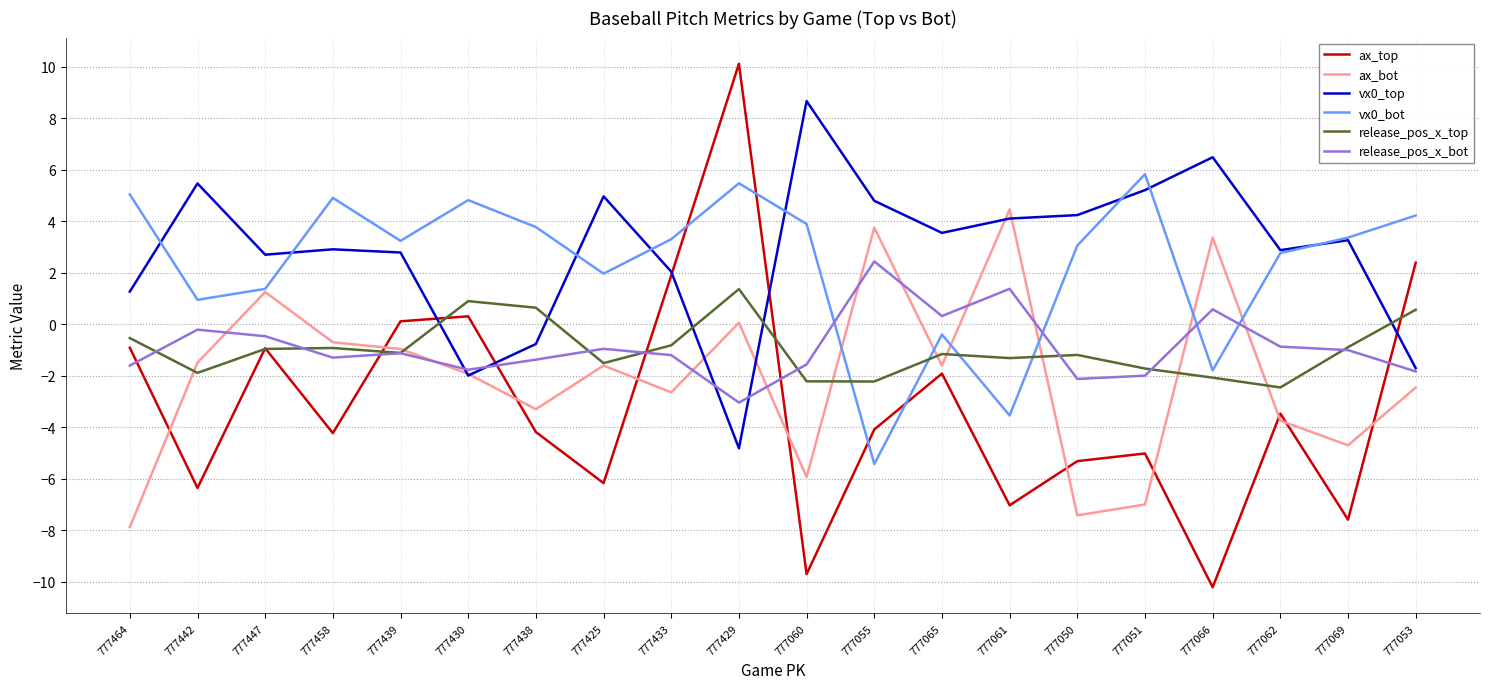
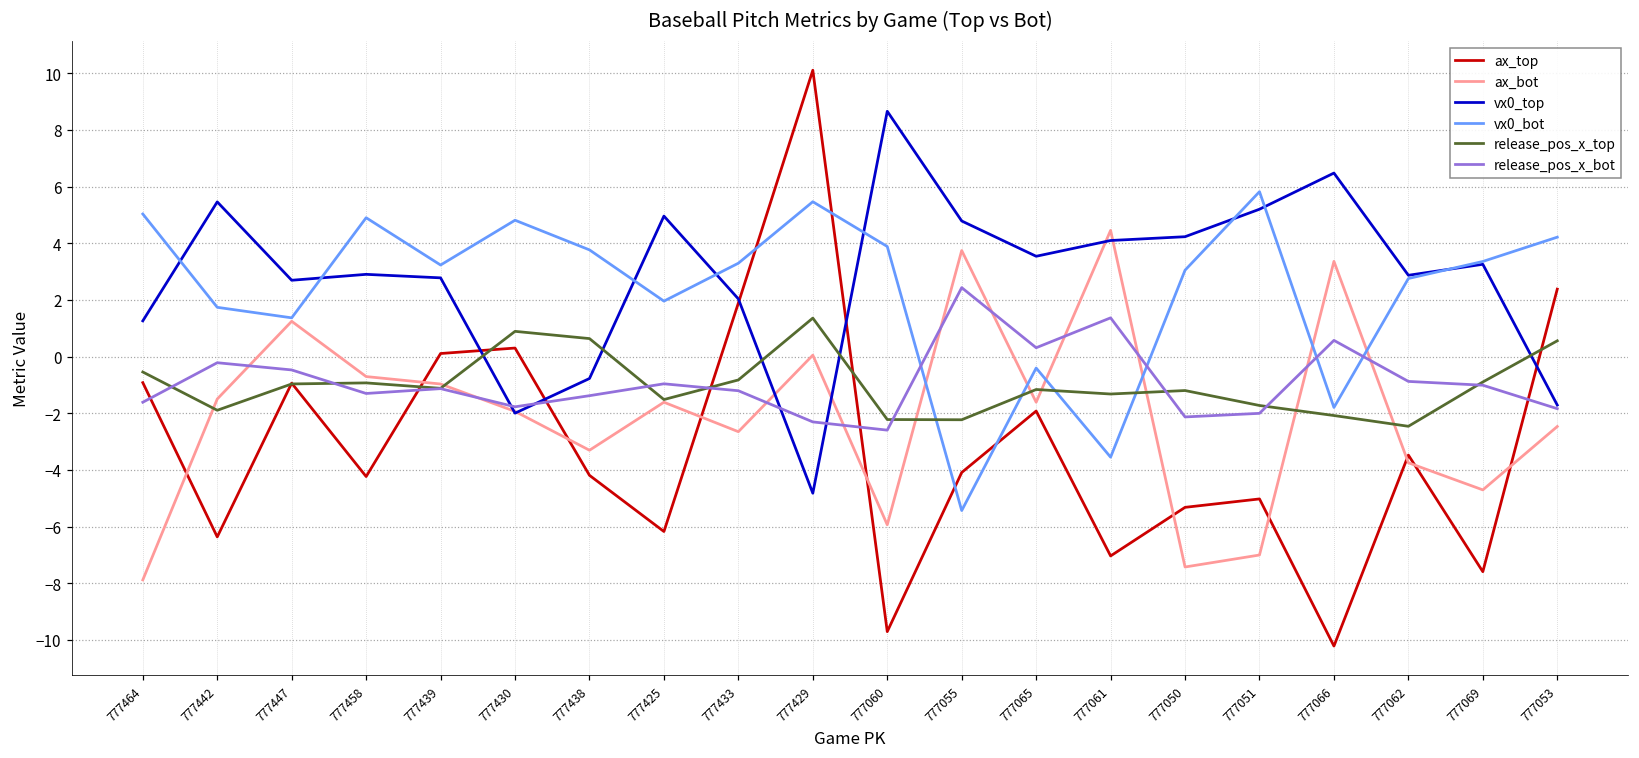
vx0_bot, 777442: 0.9 -> 1.7
release_pos_x_bot, 777429: -3.0 -> -2.3
release_pos_x_bot, 777060: -1.6 -> -2.6
